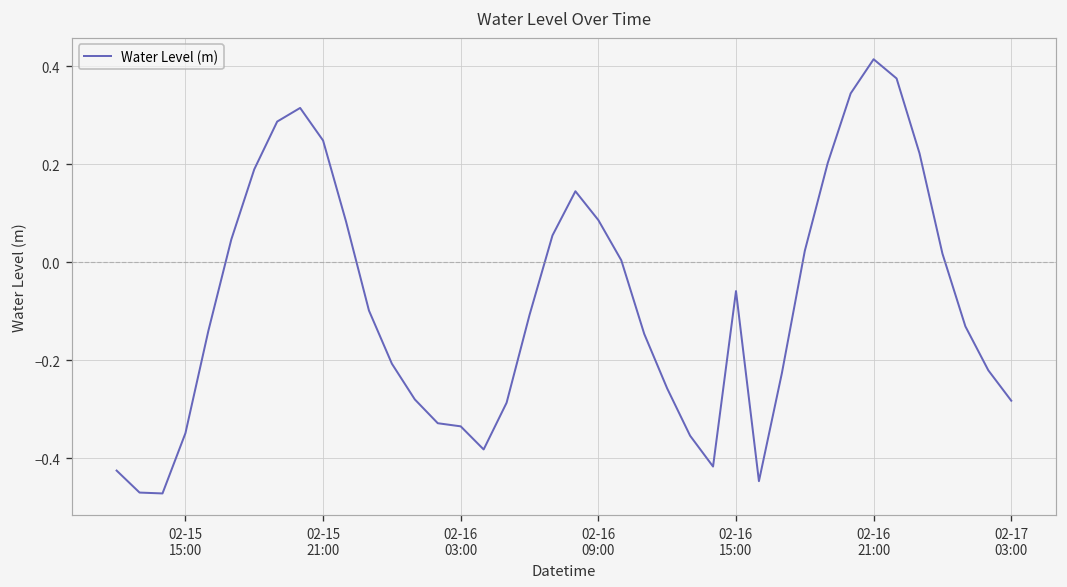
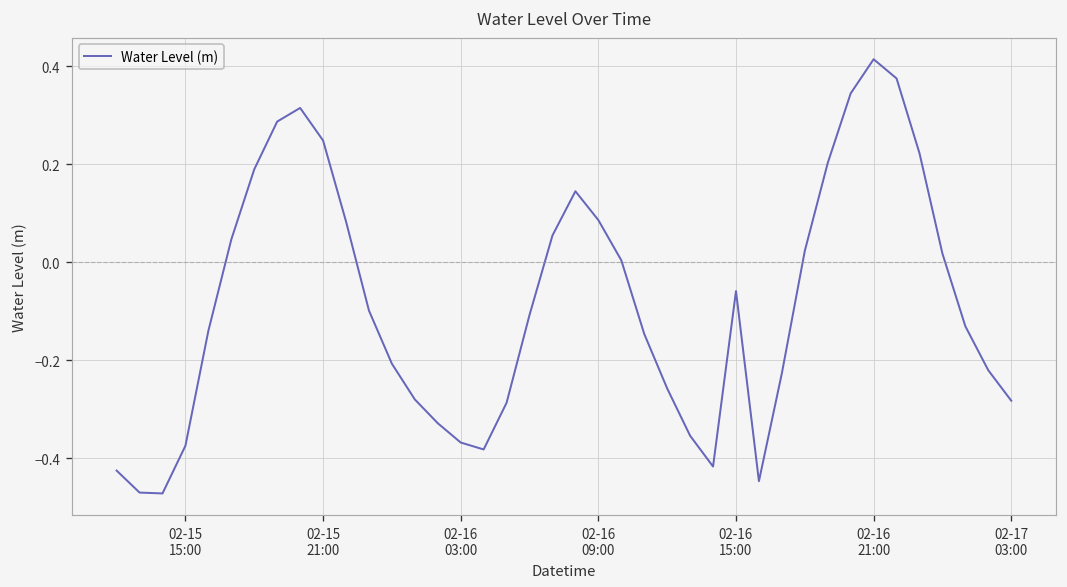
02-15 15:00: -0.35 -> -0.37
02-16 03:00: -0.33 -> -0.37
